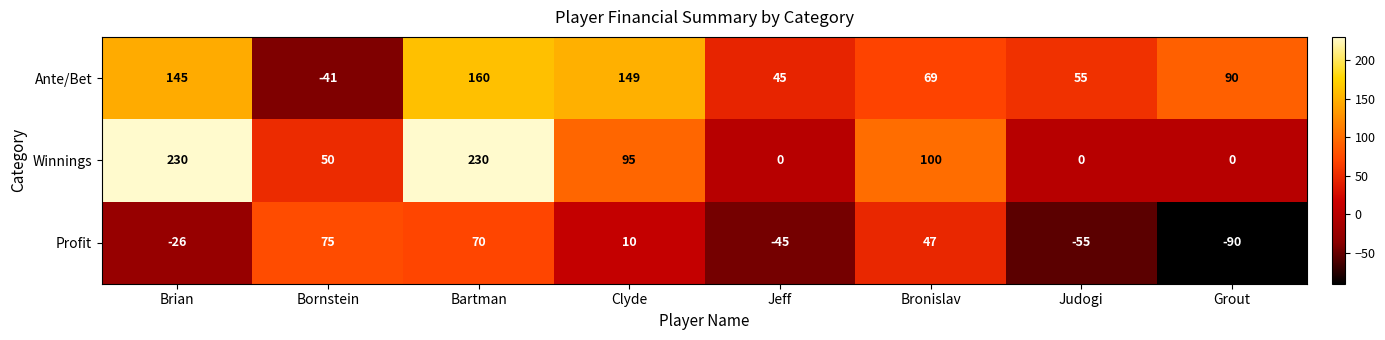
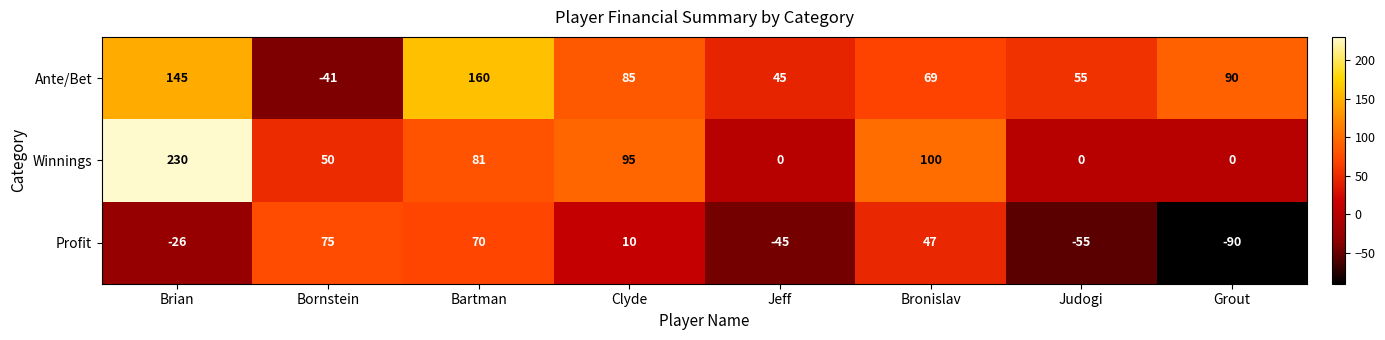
Ante/Bet, Clyde: 149 -> 85
Winnings, Bartman: 230 -> 81
